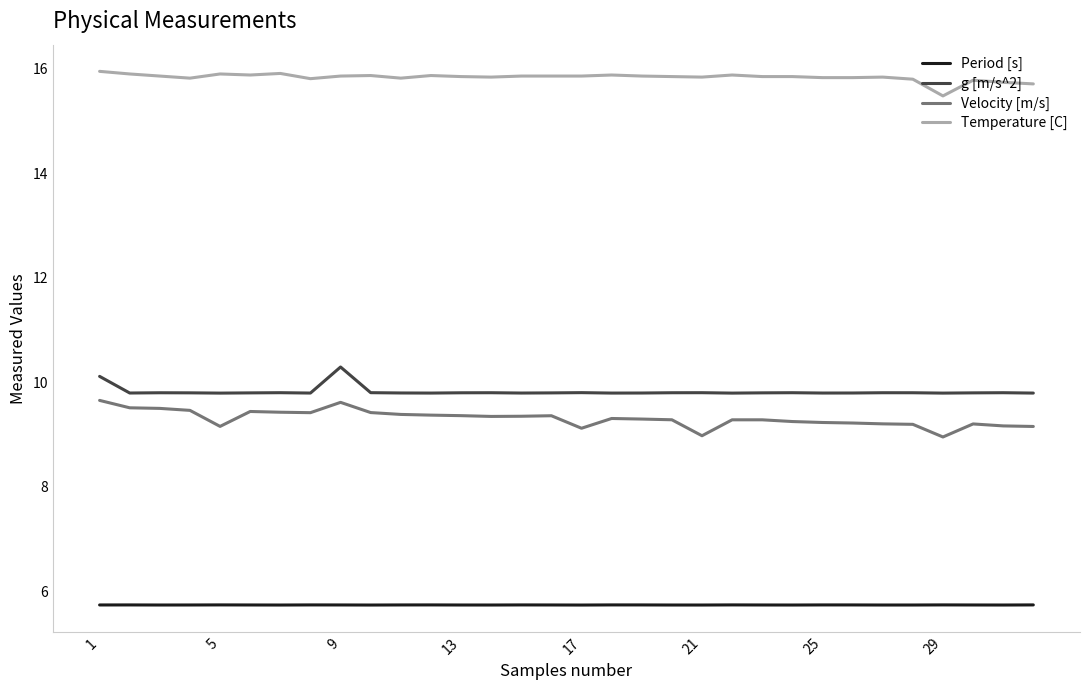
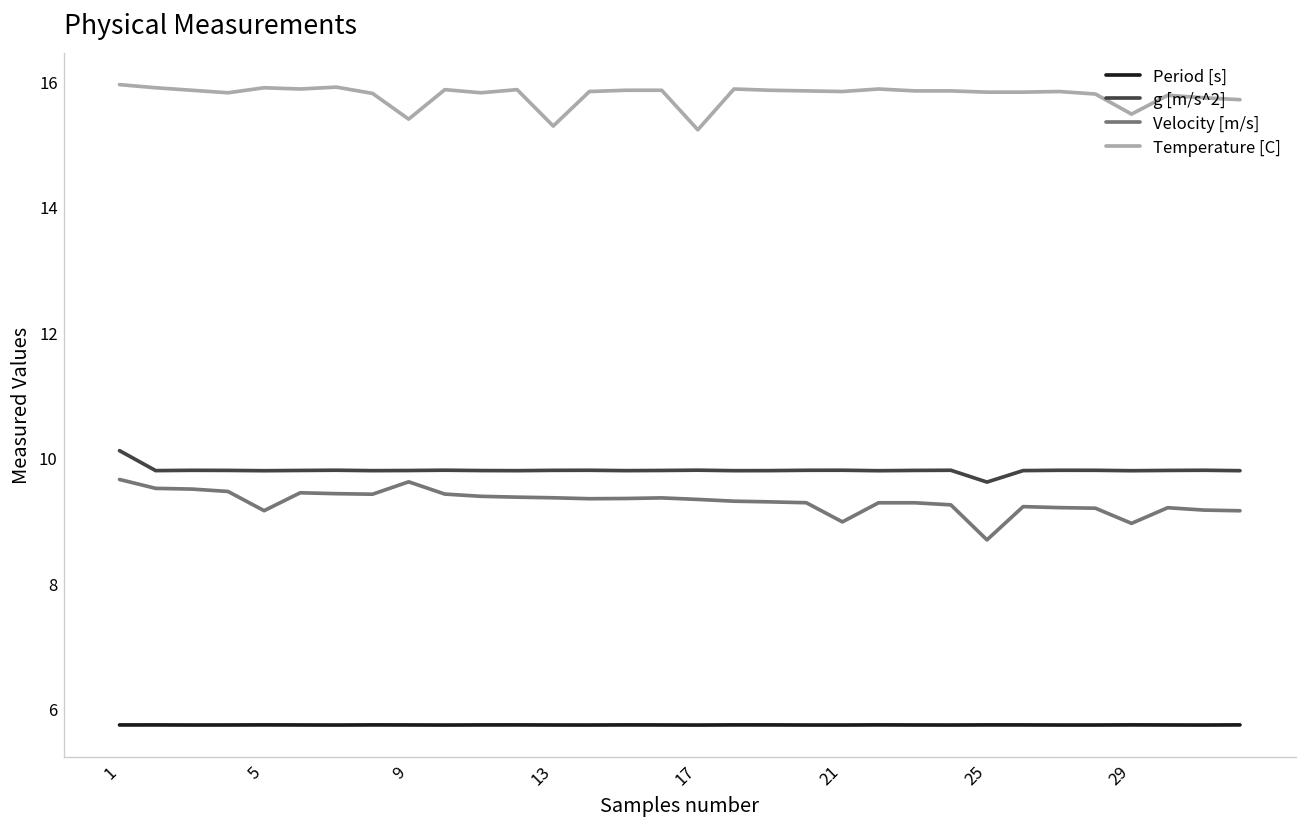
g [m/s^2], 9: 10.3 -> 9.8
Temperature [C], 9: 15.9 -> 15.4
Temperature [C], 13: 15.9 -> 15.3
Velocity [m/s], 17: 9.1 -> 9.3
Temperature [C], 17: 15.9 -> 15.2
g [m/s^2], 25: 9.8 -> 9.6
Velocity [m/s], 25: 9.2 -> 8.7
